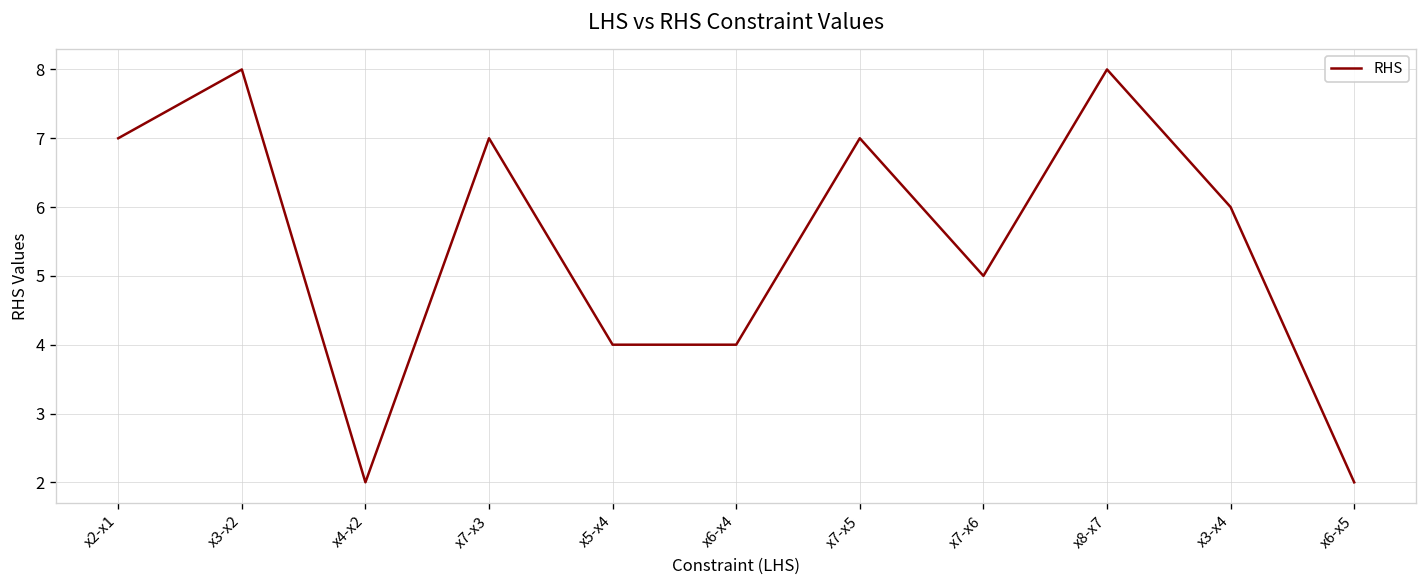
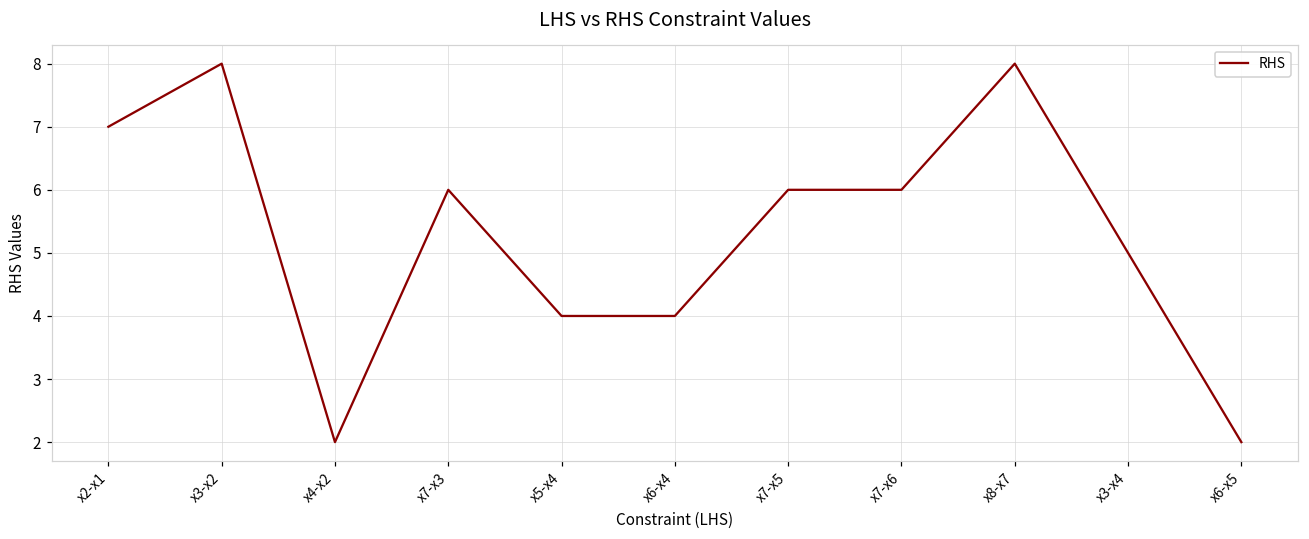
x7-x3: 7 -> 6
x7-x5: 7 -> 6
x7-x6: 5 -> 6
x3-x4: 6 -> 5
